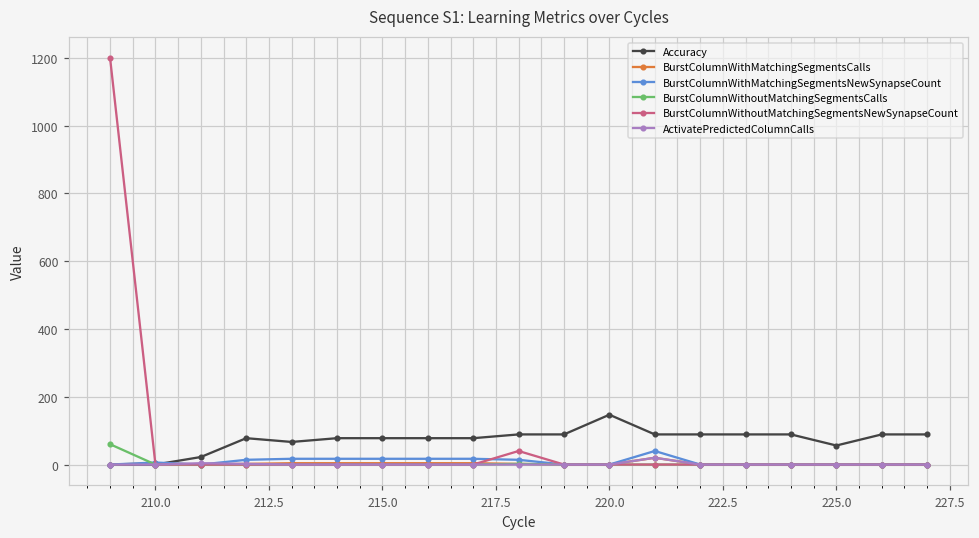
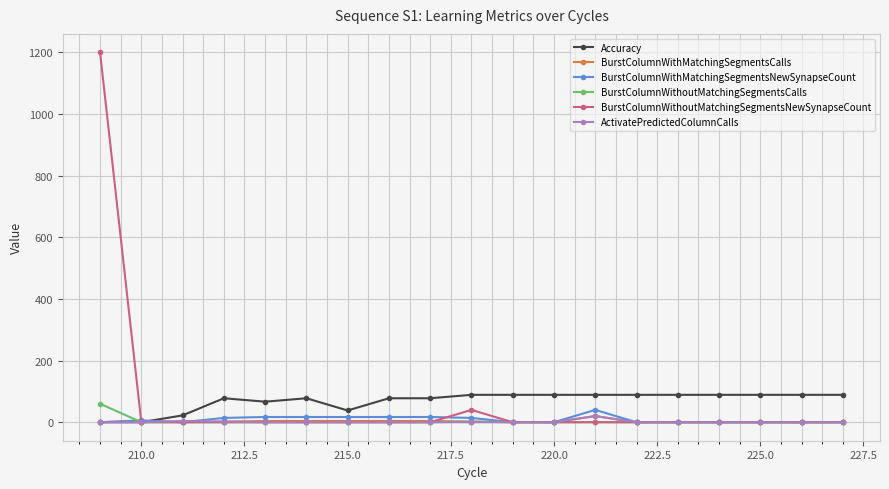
Accuracy, 215.0: 80 -> 40
Accuracy, 220.0: 150 -> 90
Accuracy, 225.0: 60 -> 90
